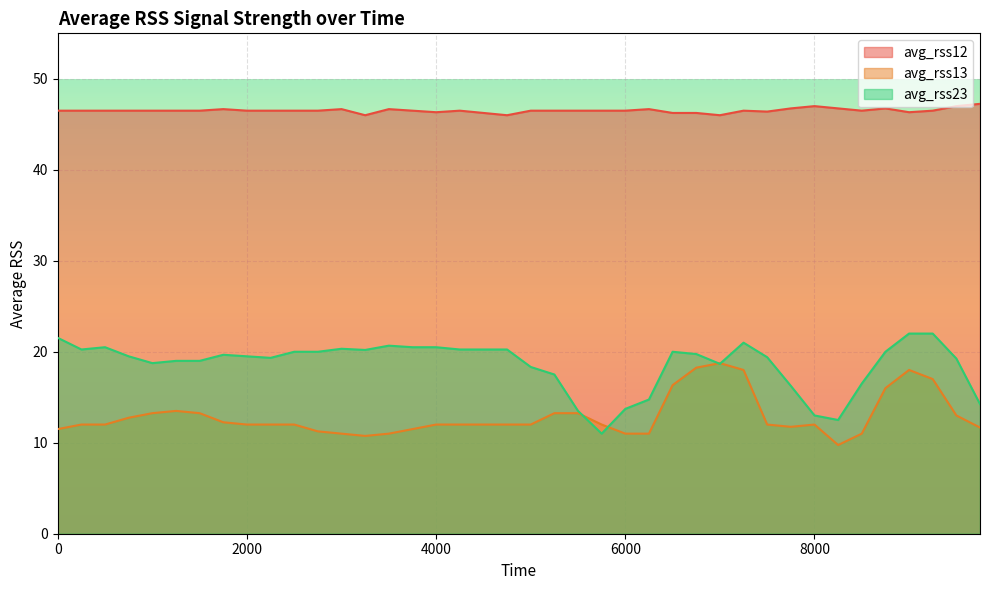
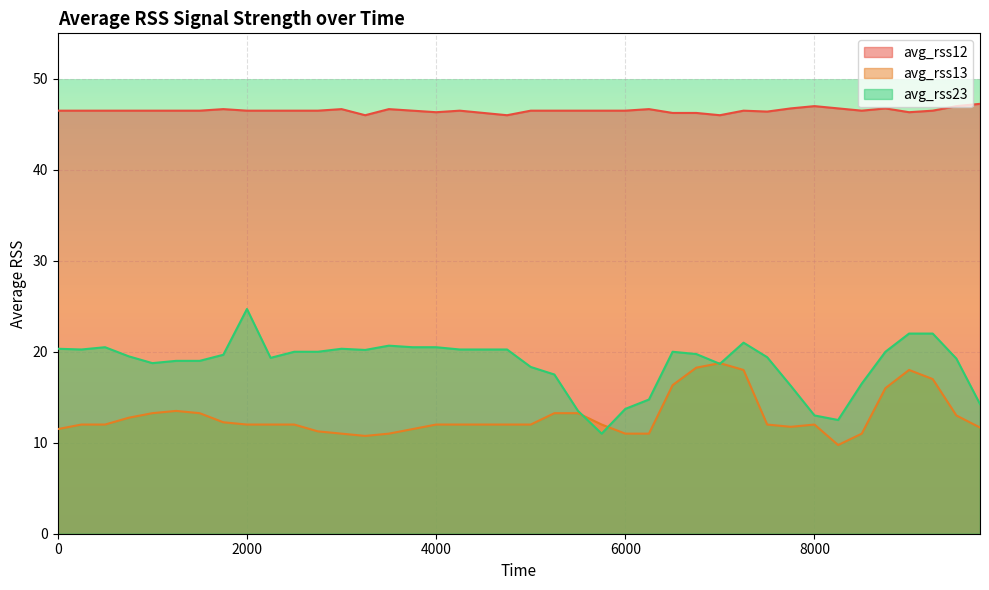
avg_rss23, 0: 22 -> 20
avg_rss23, 2000: 20 -> 25
